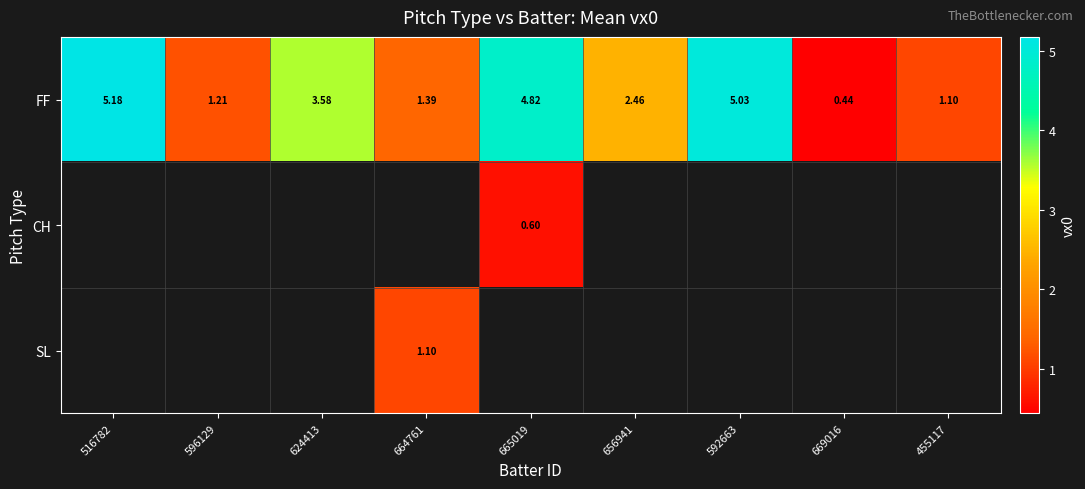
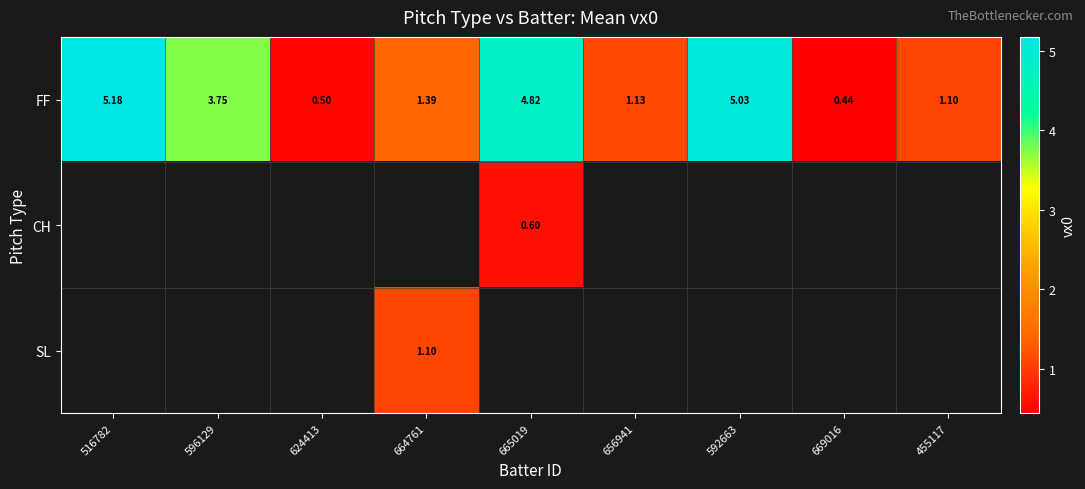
FF, 596129: 1.21 -> 3.75
FF, 624413: 3.58 -> 0.50
FF, 656941: 2.46 -> 1.13
